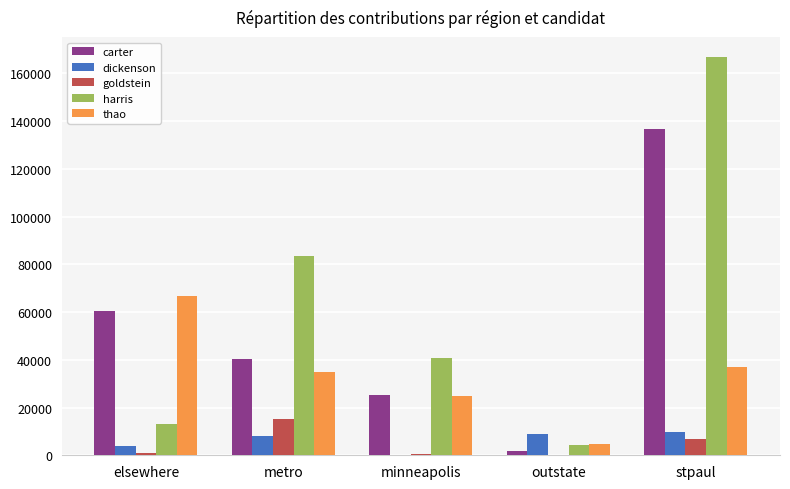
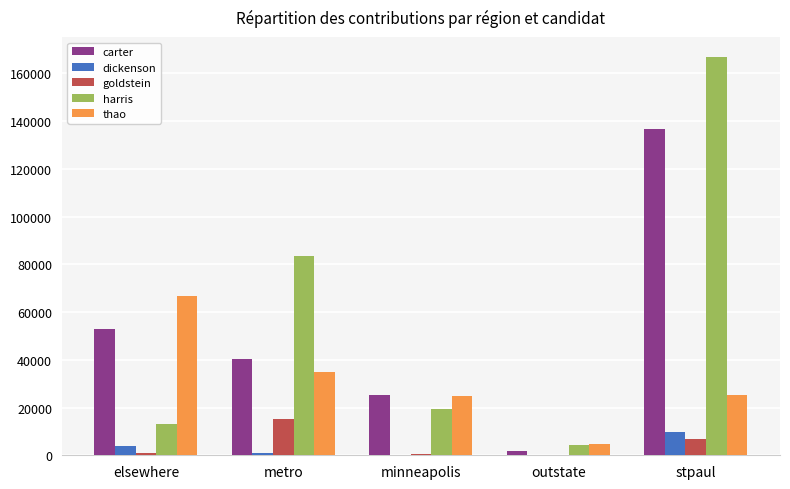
carter, elsewhere: 60000 -> 53000
dickenson, metro: 8000 -> 1000
harris, minneapolis: 41000 -> 20000
dickenson, outstate: 9000 -> 0
thao, stpaul: 37000 -> 25000
